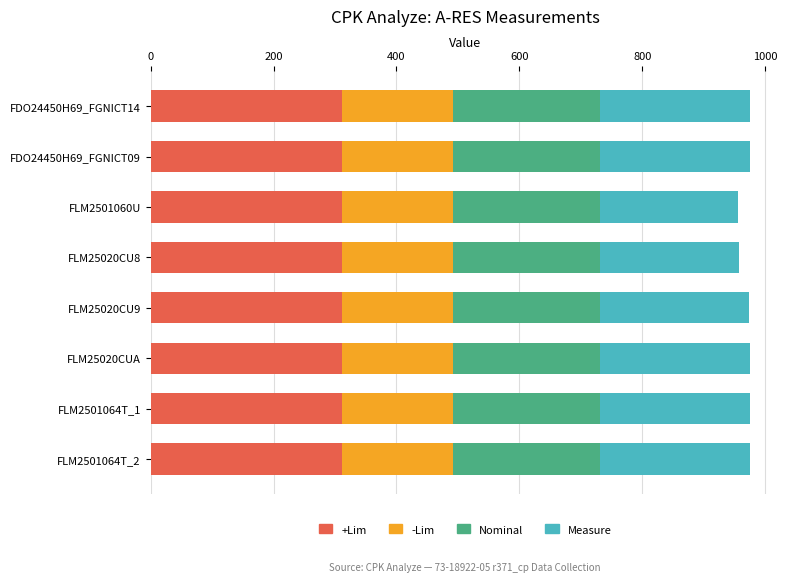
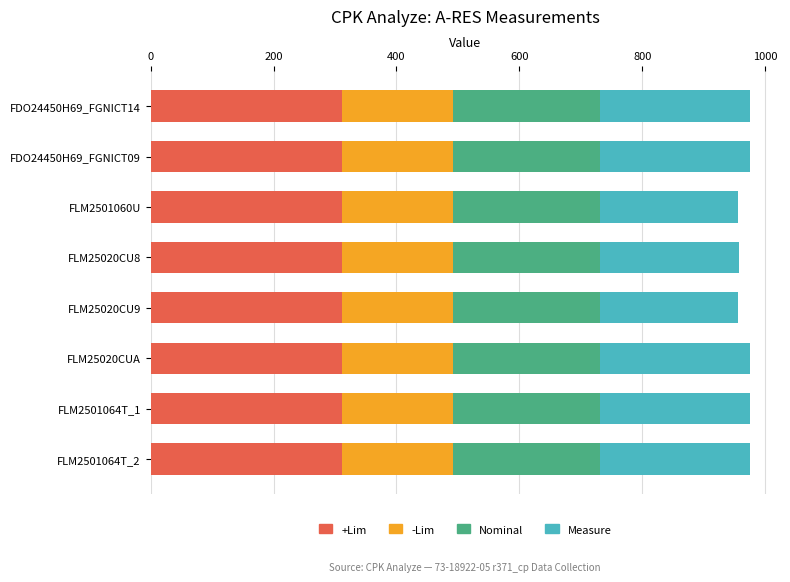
Measure, FLM25020CU9: 240 -> 220
